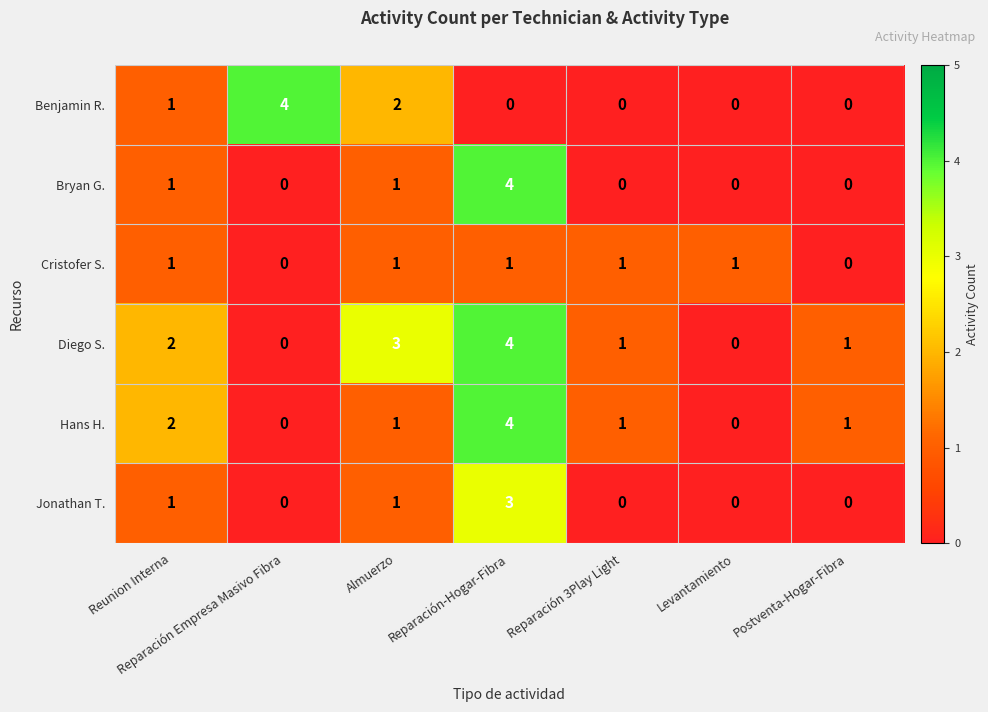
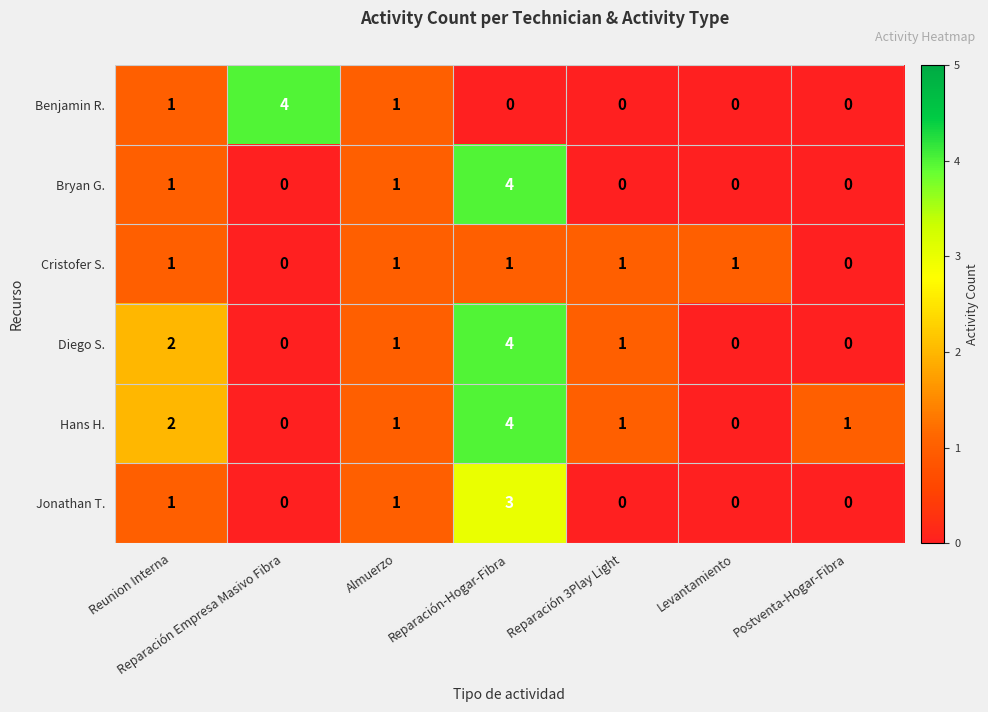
Benjamin R., Almuerzo: 2 -> 1
Diego S., Almuerzo: 3 -> 1
Diego S., Postventa-Hogar-Fibra: 1 -> 0
